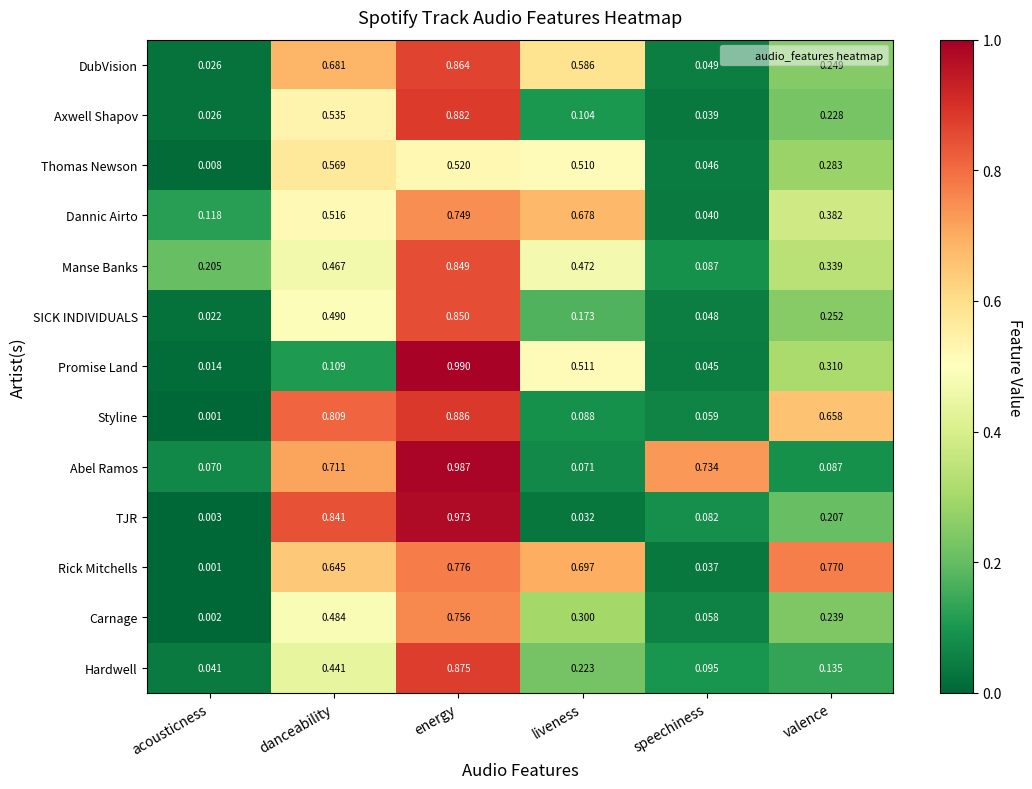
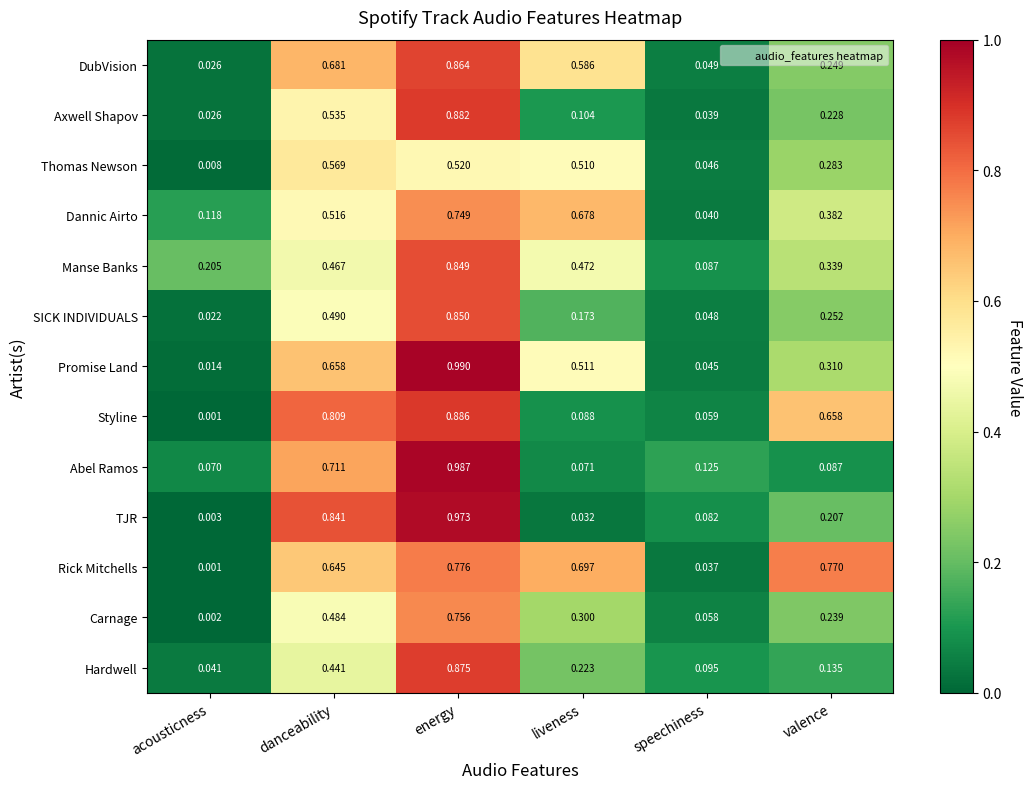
Promise Land, danceability: 0.109 -> 0.658
Abel Ramos, speechiness: 0.734 -> 0.125
